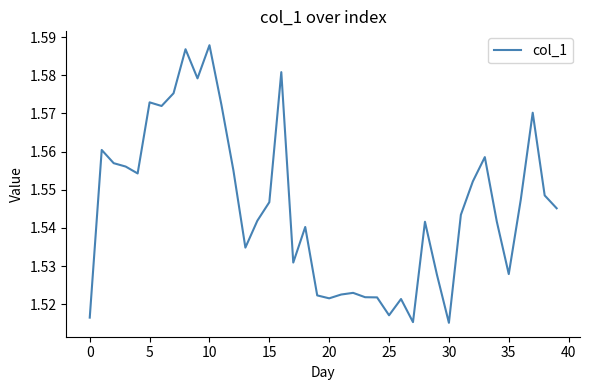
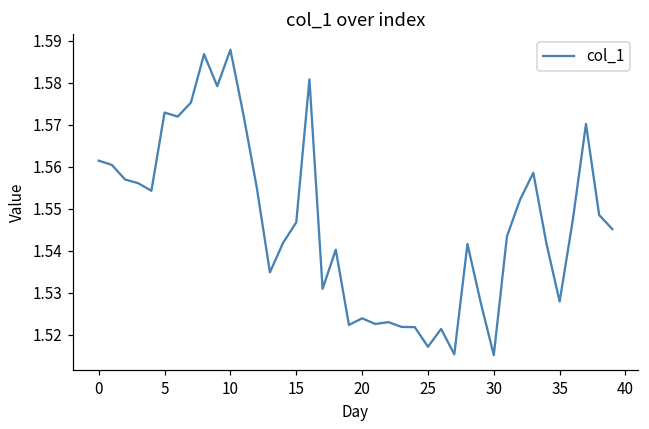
0: 1.516 -> 1.561
20: 1.522 -> 1.524
